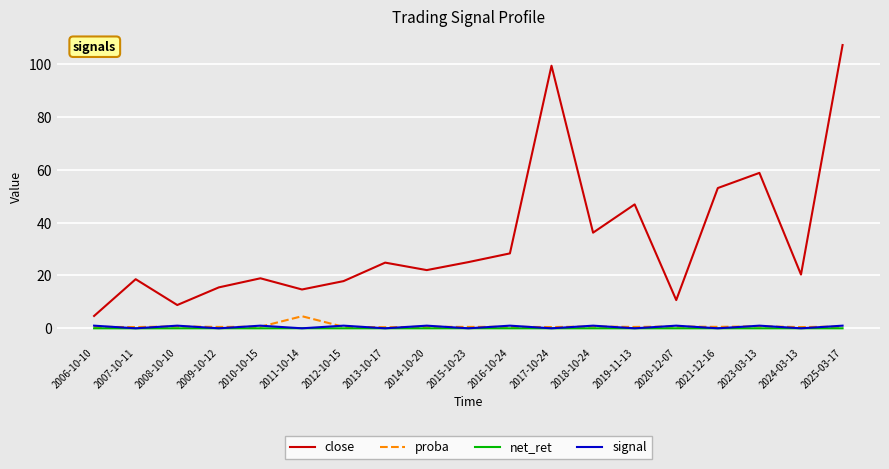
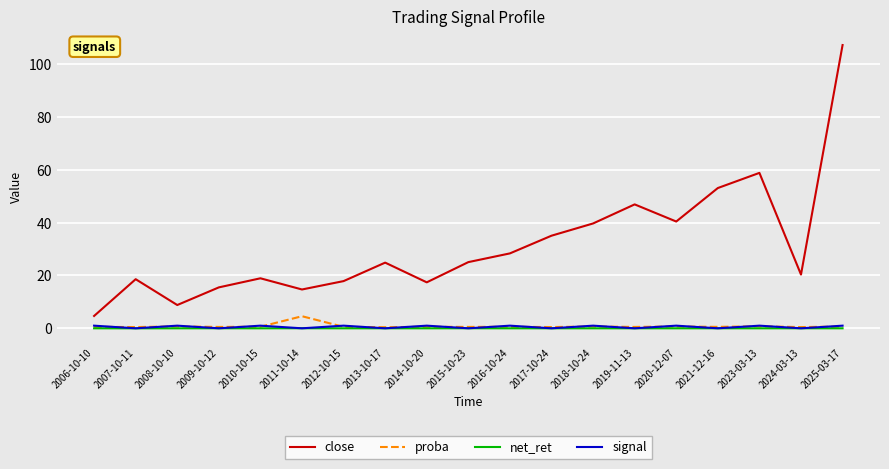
close, 2014-10-20: 22 -> 17
close, 2017-10-24: 99 -> 35
close, 2018-10-24: 36 -> 40
close, 2020-12-07: 11 -> 40
